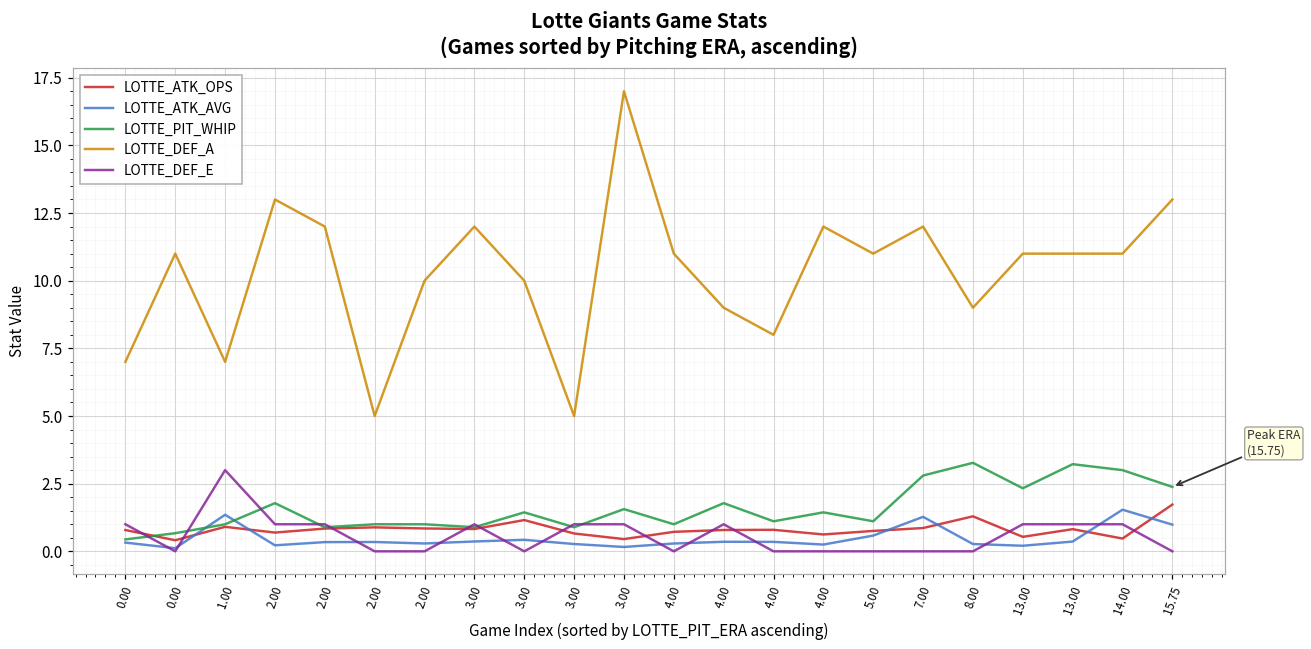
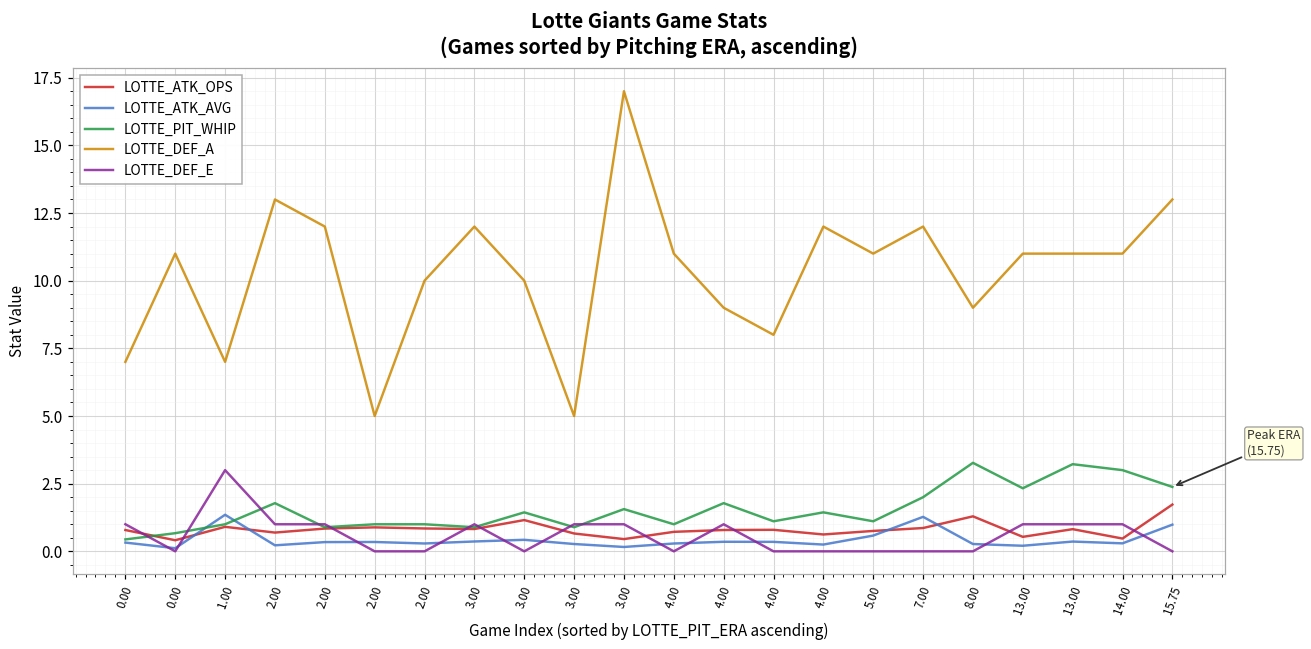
LOTTE_PIT_WHIP, 7.00: 2.8 -> 2.0
LOTTE_ATK_AVG, 14.00: 1.5 -> 0.3
